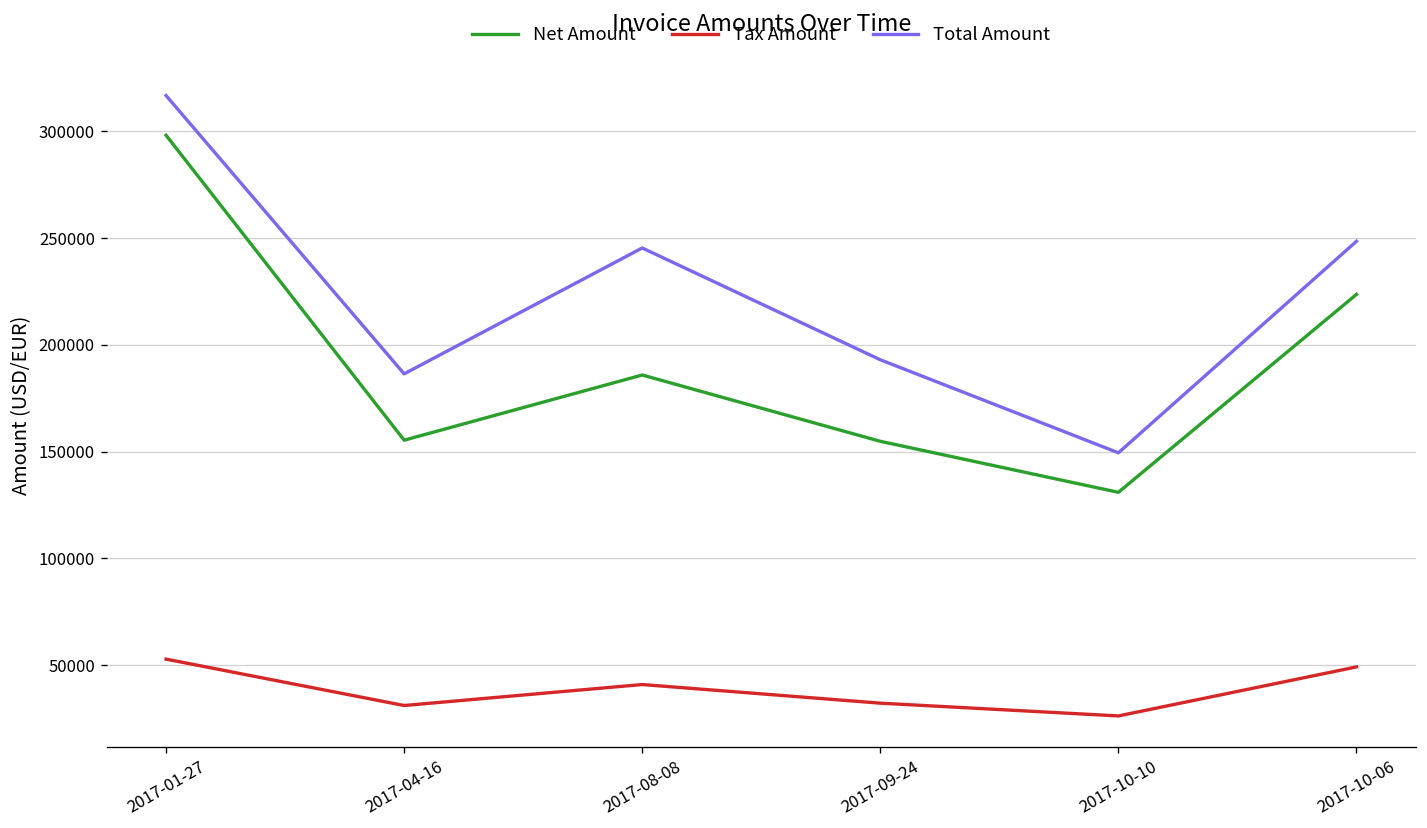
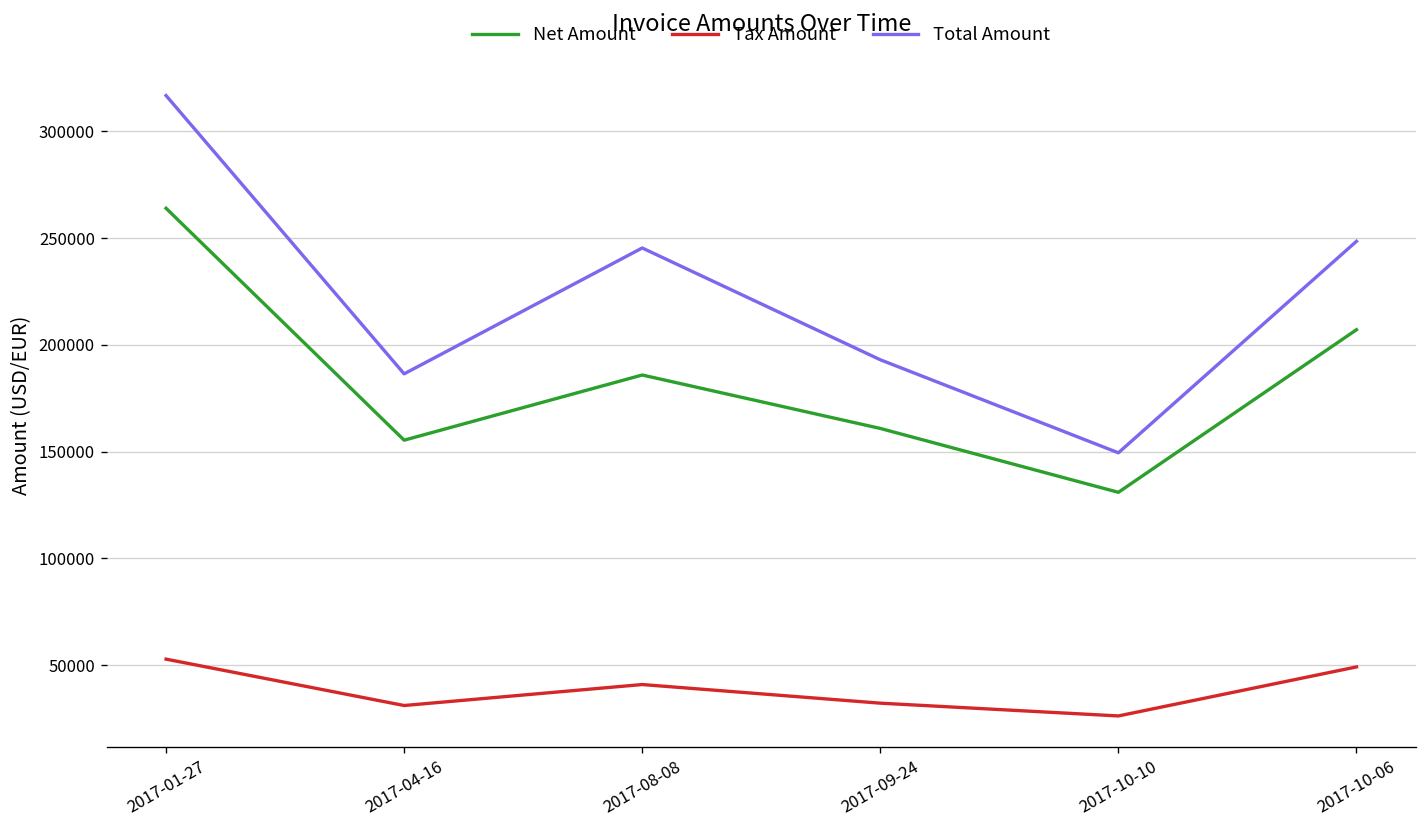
Net Amount, 2017-01-27: 298000 -> 264000
Net Amount, 2017-09-24: 155000 -> 161000
Net Amount, 2017-10-06: 224000 -> 207000
